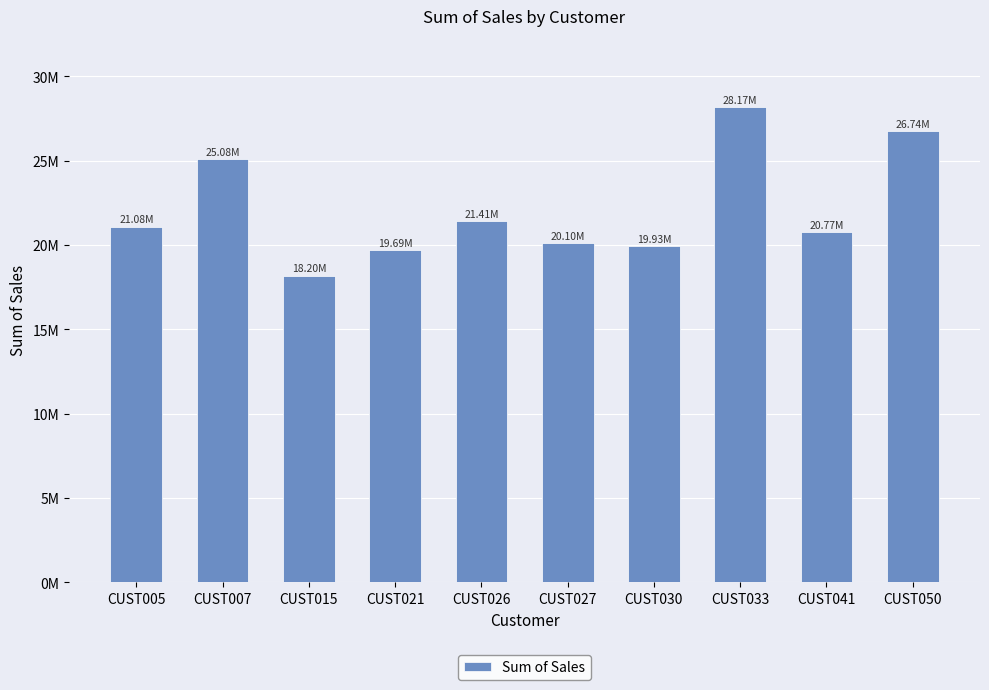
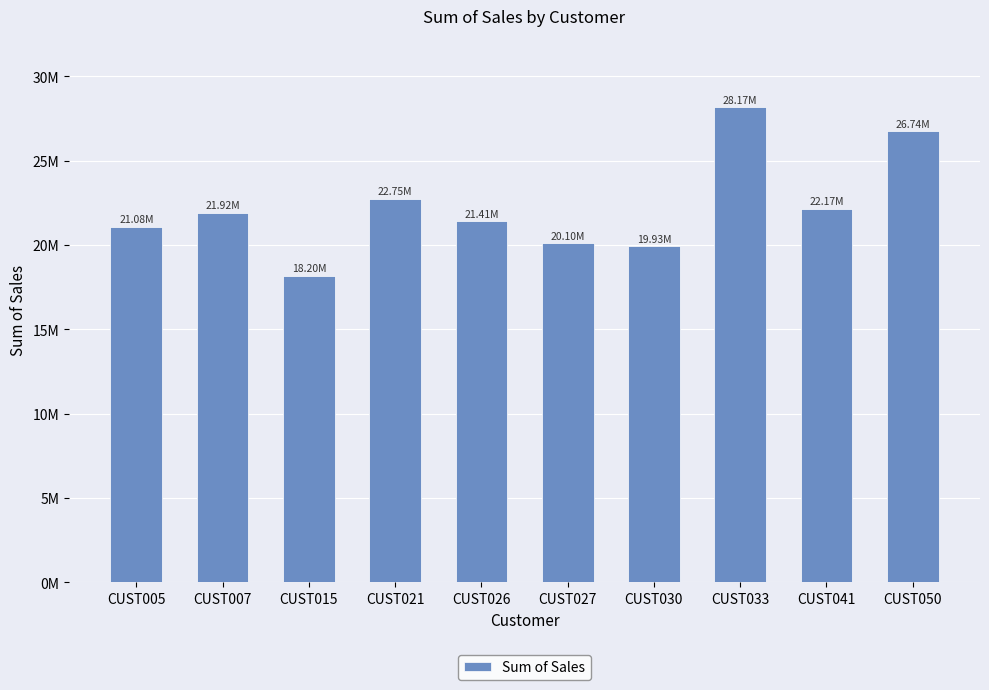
CUST007: 25.08M -> 21.92M
CUST021: 19.69M -> 22.75M
CUST041: 20.77M -> 22.17M
